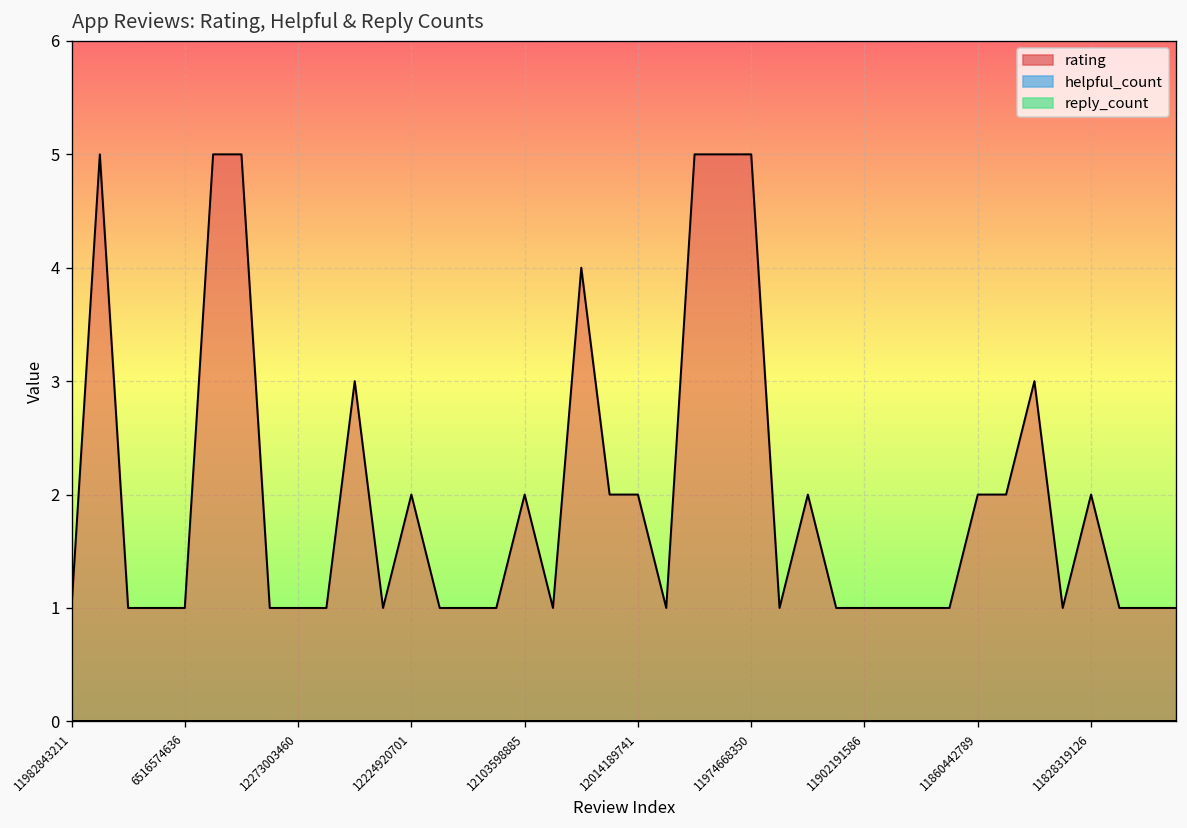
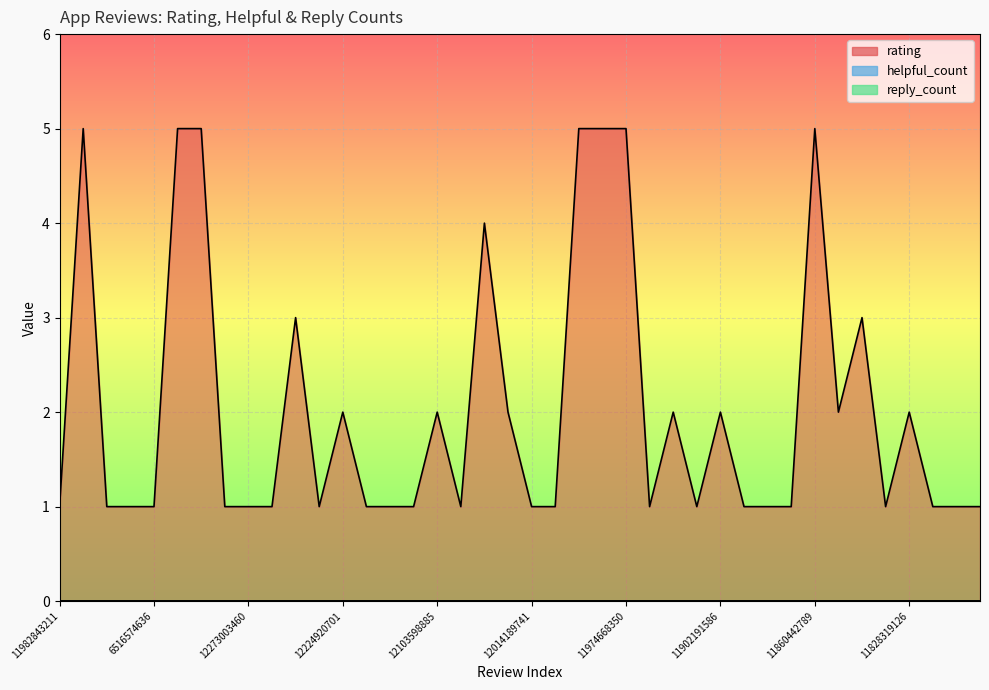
rating, 12014189741: 2 -> 1
rating, 11902191586: 1 -> 2
rating, 11860442789: 2 -> 5
